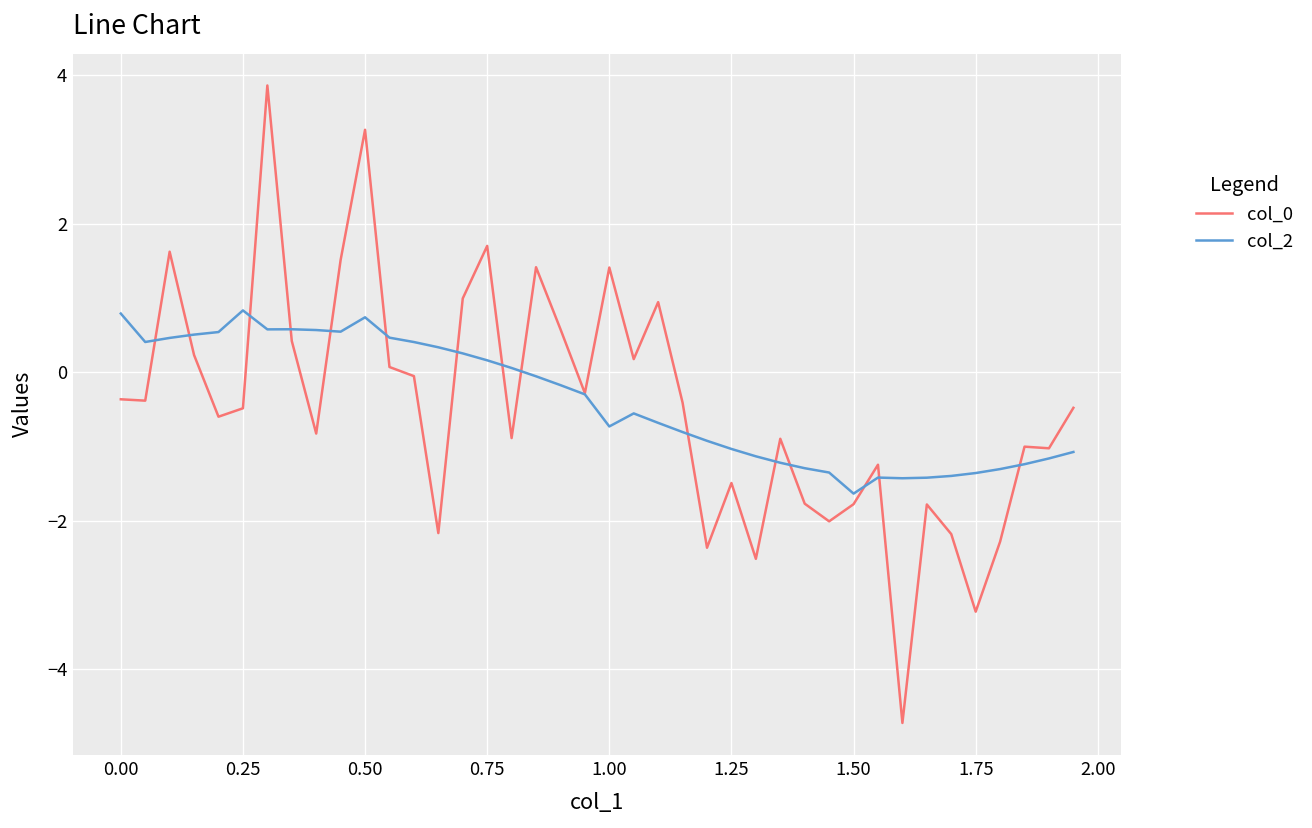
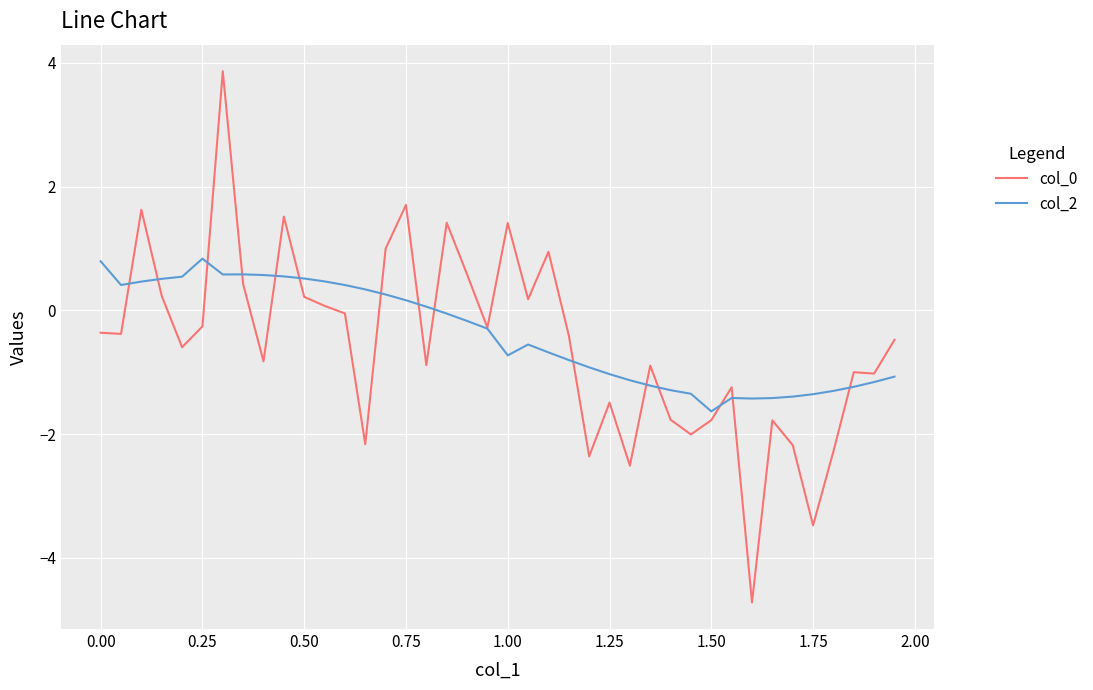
col_0, 0.25: -0.5 -> -0.3
col_0, 0.50: 3.3 -> 0.2
col_2, 0.50: 0.7 -> 0.5
col_0, 1.75: -3.2 -> -3.5
